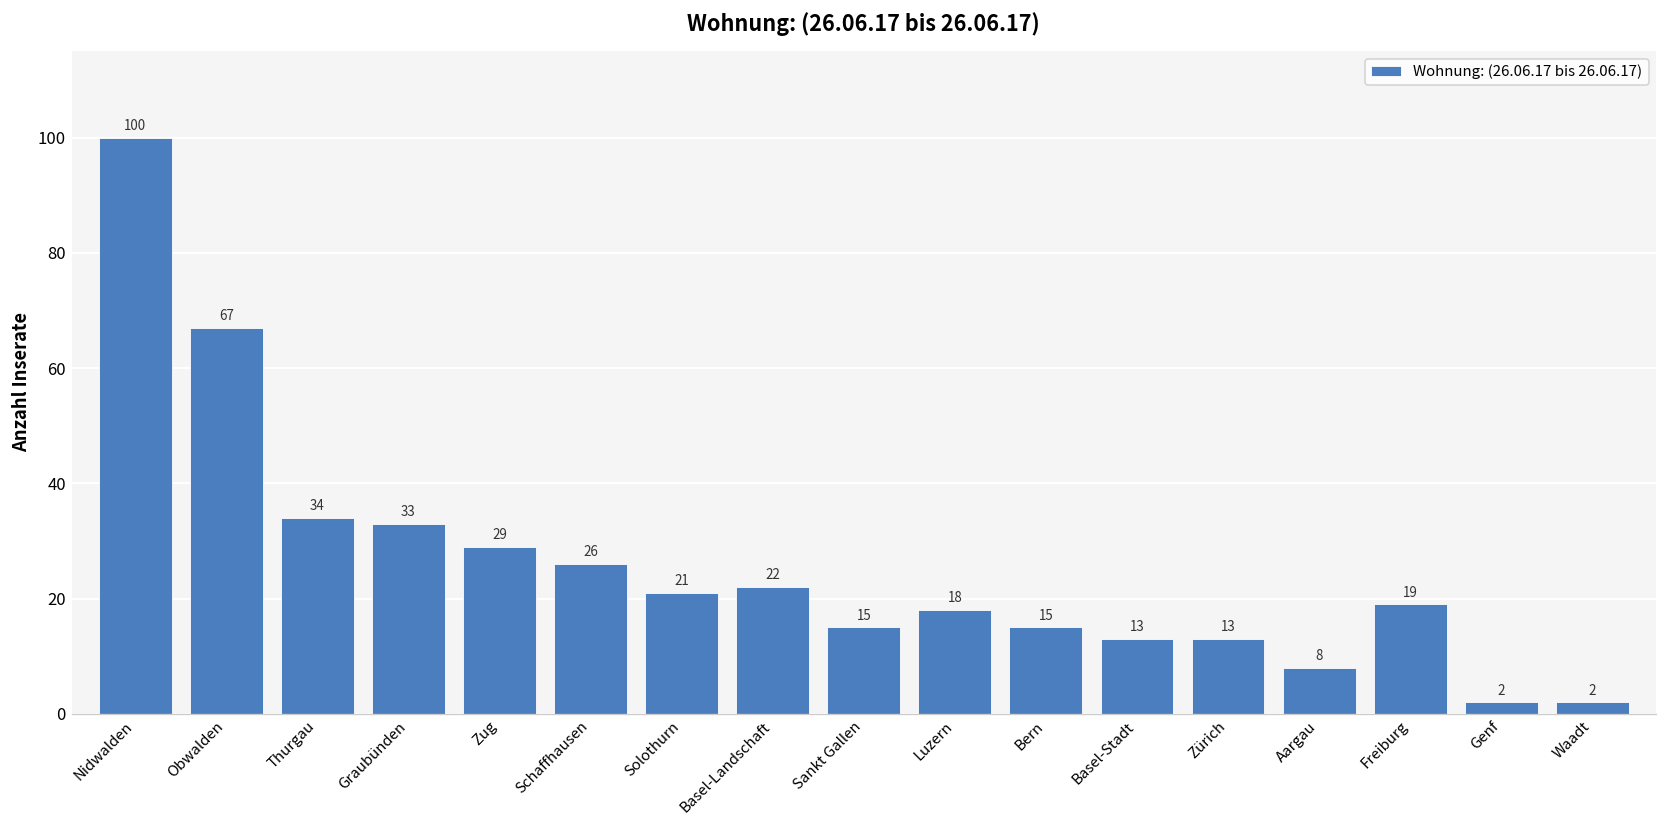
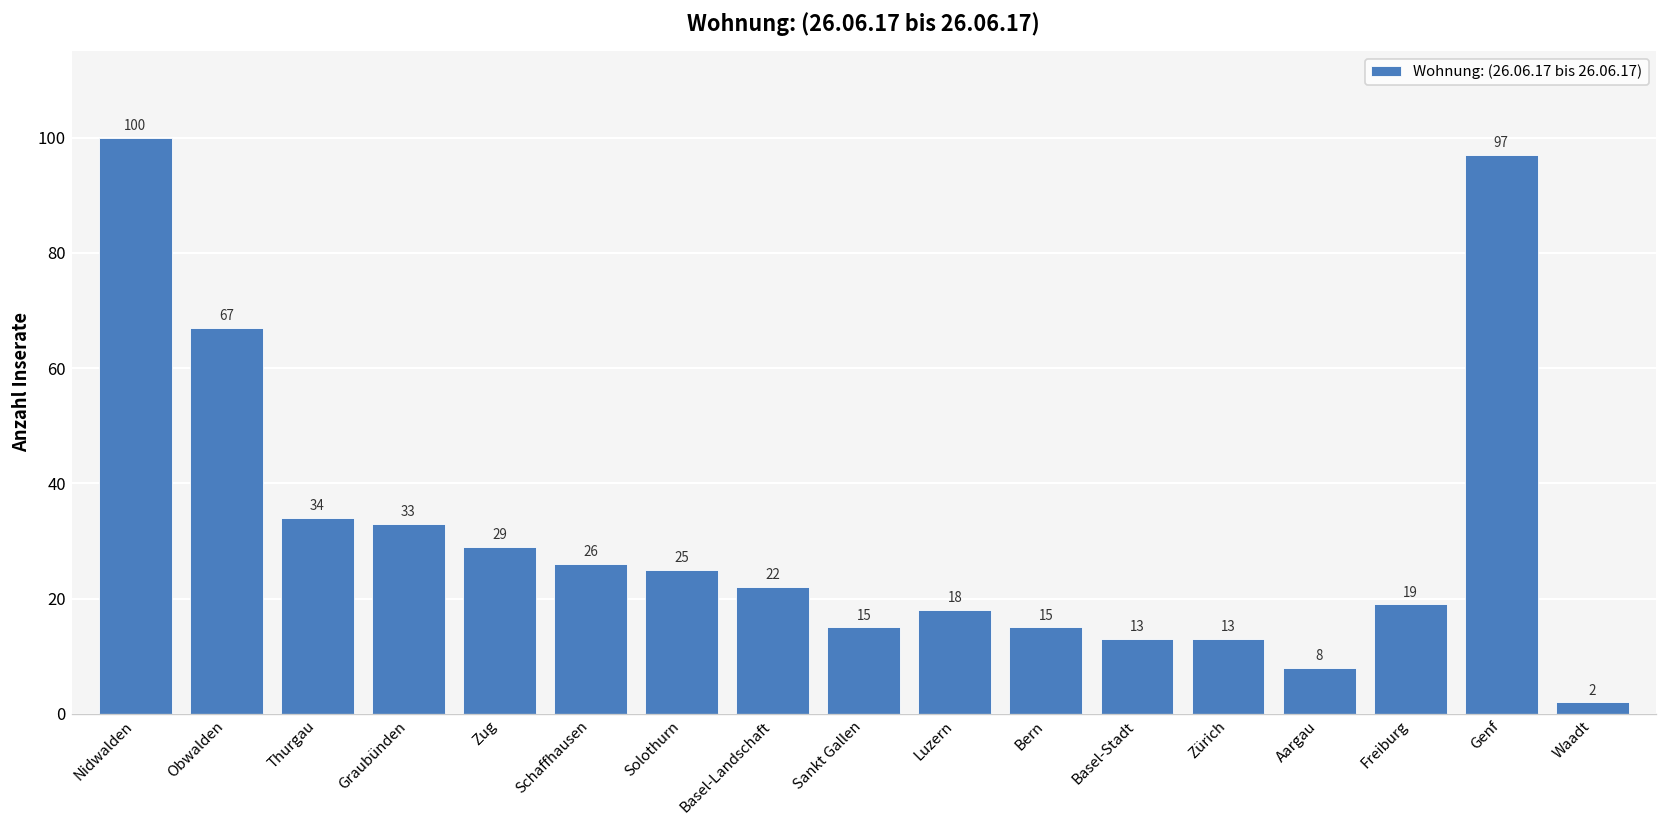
Solothurn: 21 -> 25
Genf: 2 -> 97
